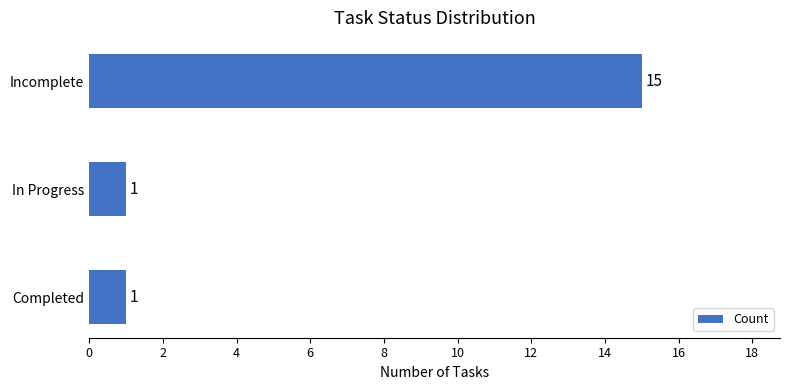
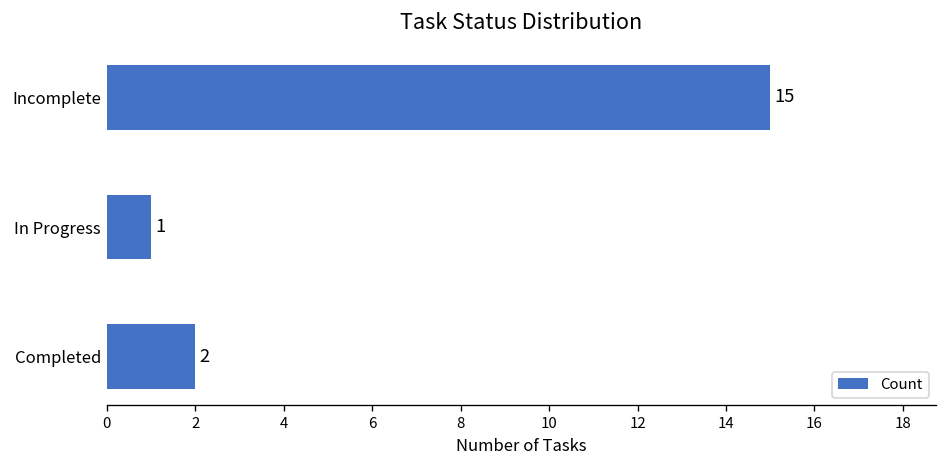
Completed: 1 -> 2
